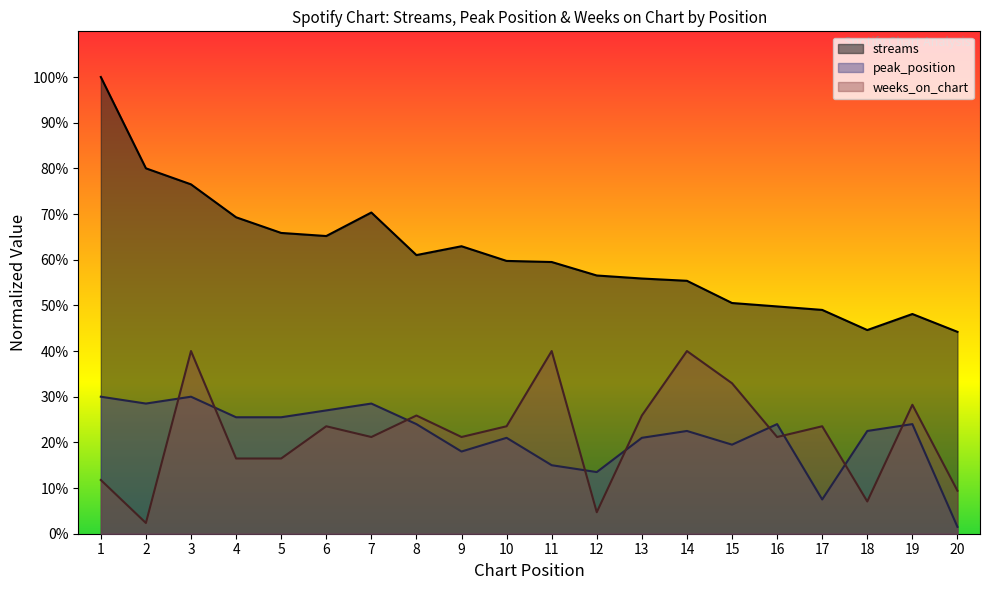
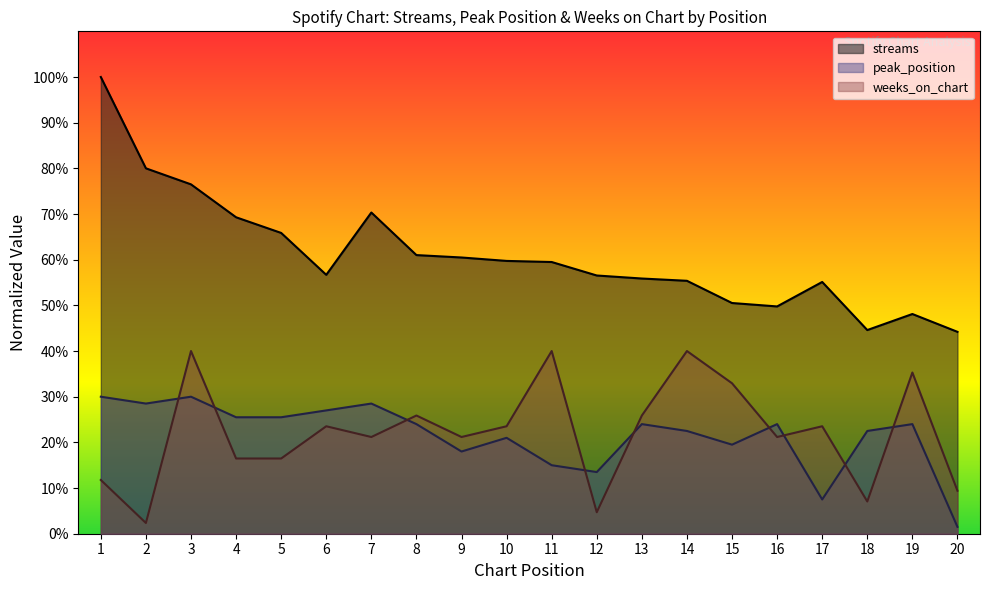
streams, 6: 65% -> 57%
streams, 9: 63% -> 60%
peak_position, 13: 21% -> 24%
streams, 17: 49% -> 55%
weeks_on_chart, 19: 28% -> 35%
